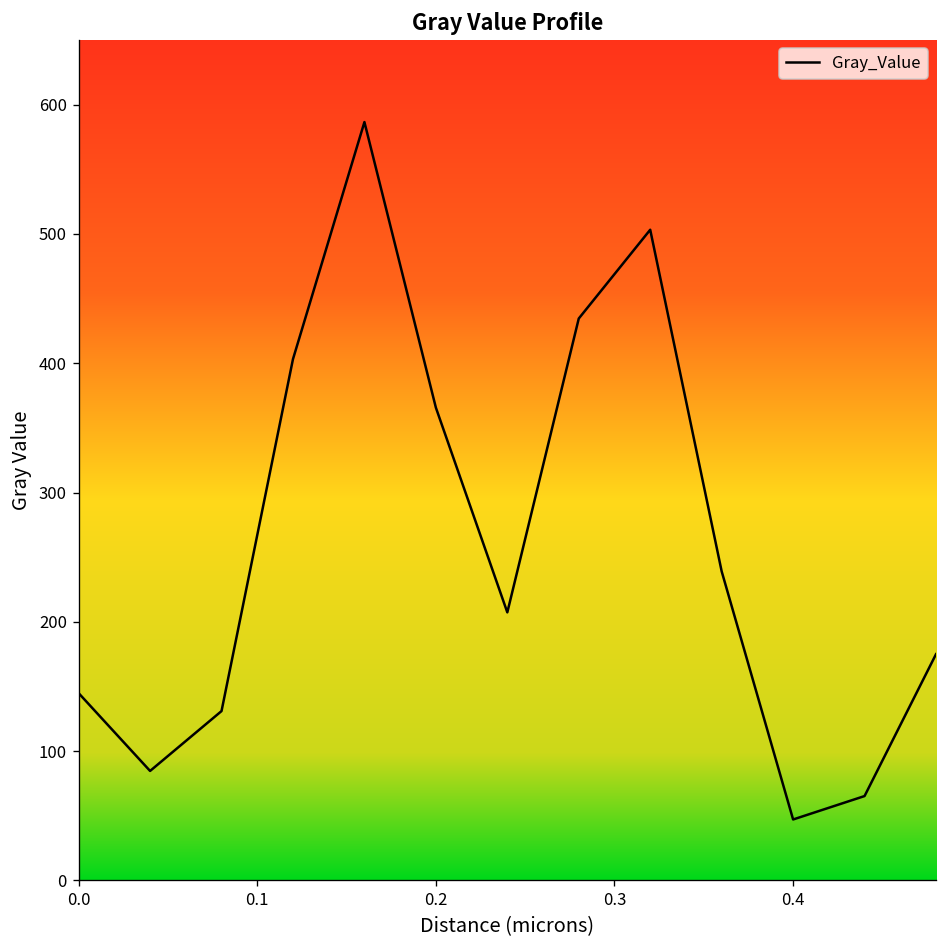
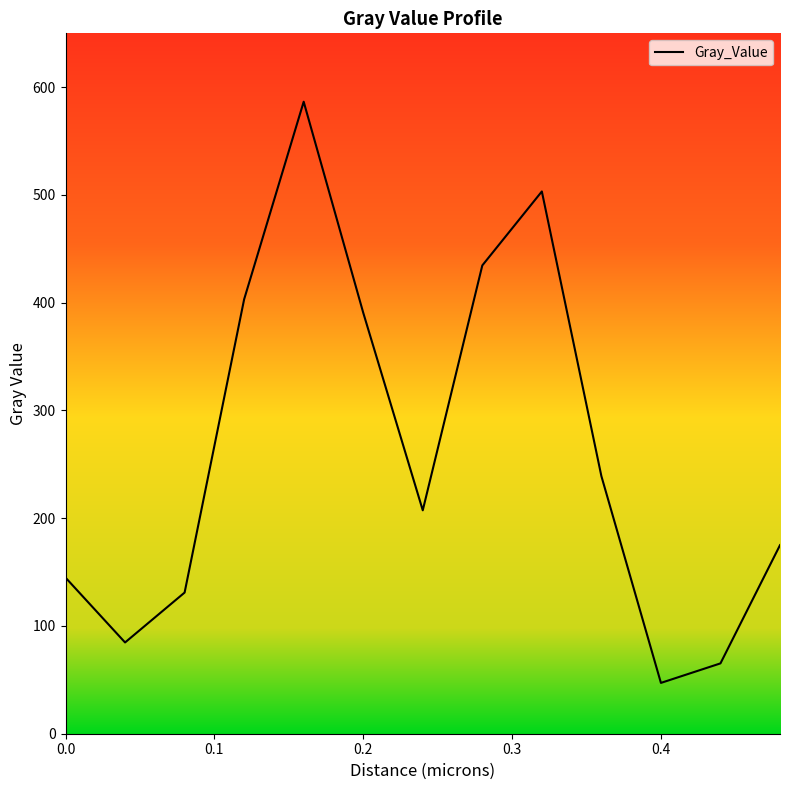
0.2: 366 -> 391
